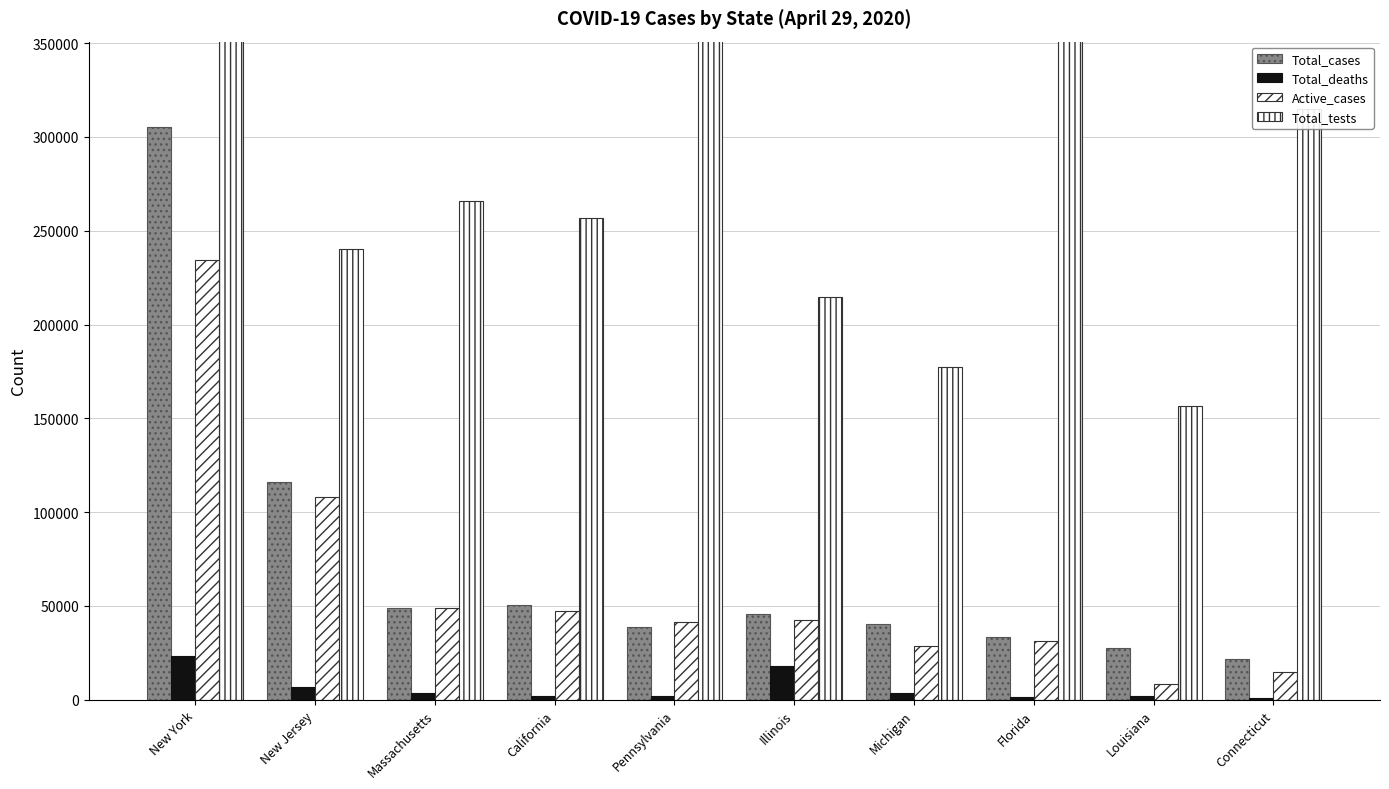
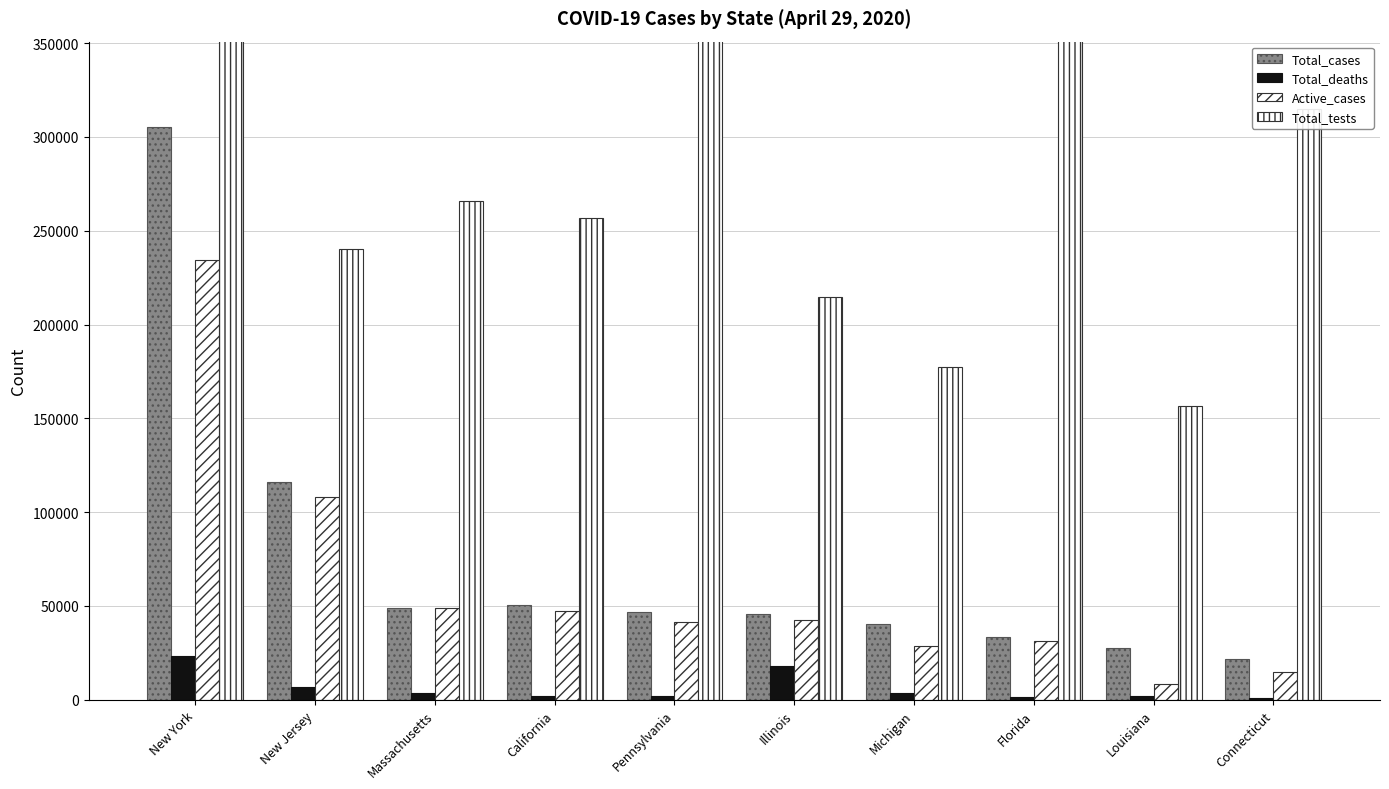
Total_cases, Pennsylvania: 39000 -> 47000
